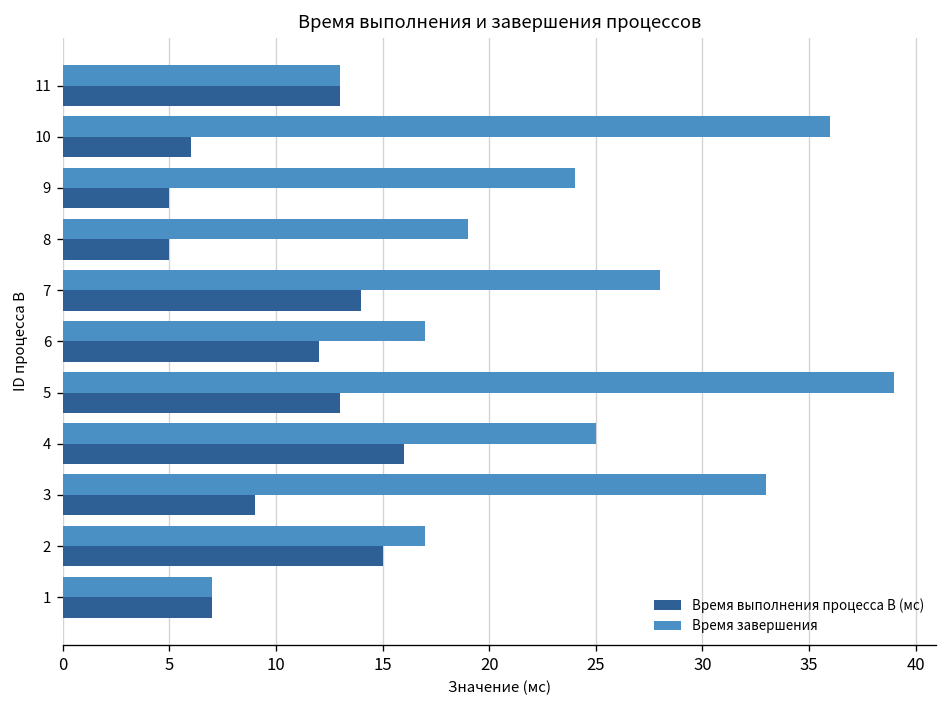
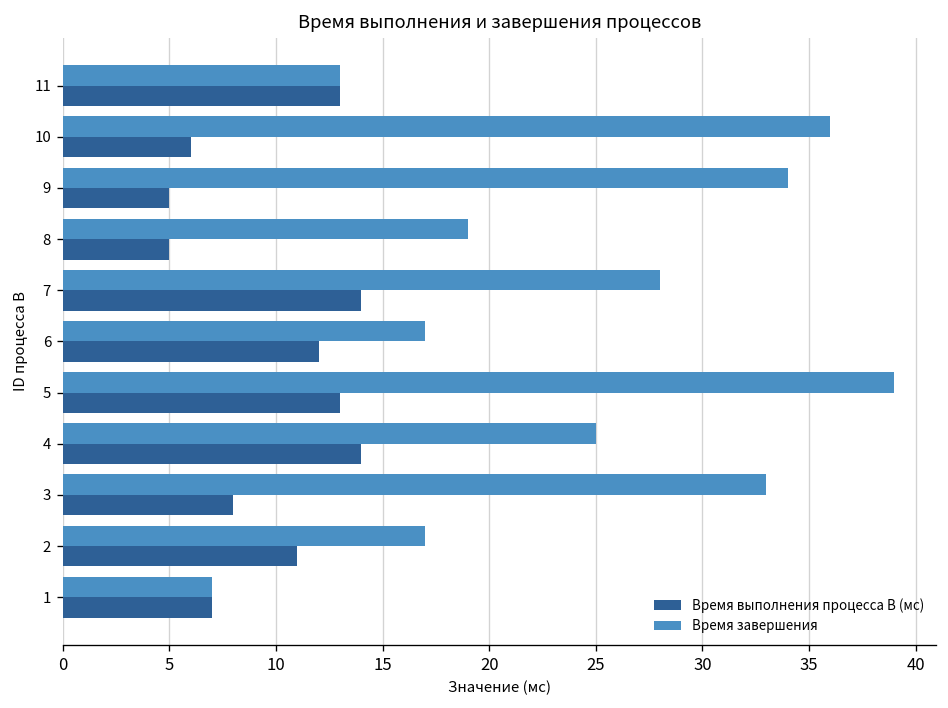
Время завершения, 9: 24 -> 34
Время выполнения процесса В (мс), 4: 16 -> 14
Время выполнения процесса В (мс), 3: 9 -> 8
Время выполнения процесса В (мс), 2: 15 -> 11
